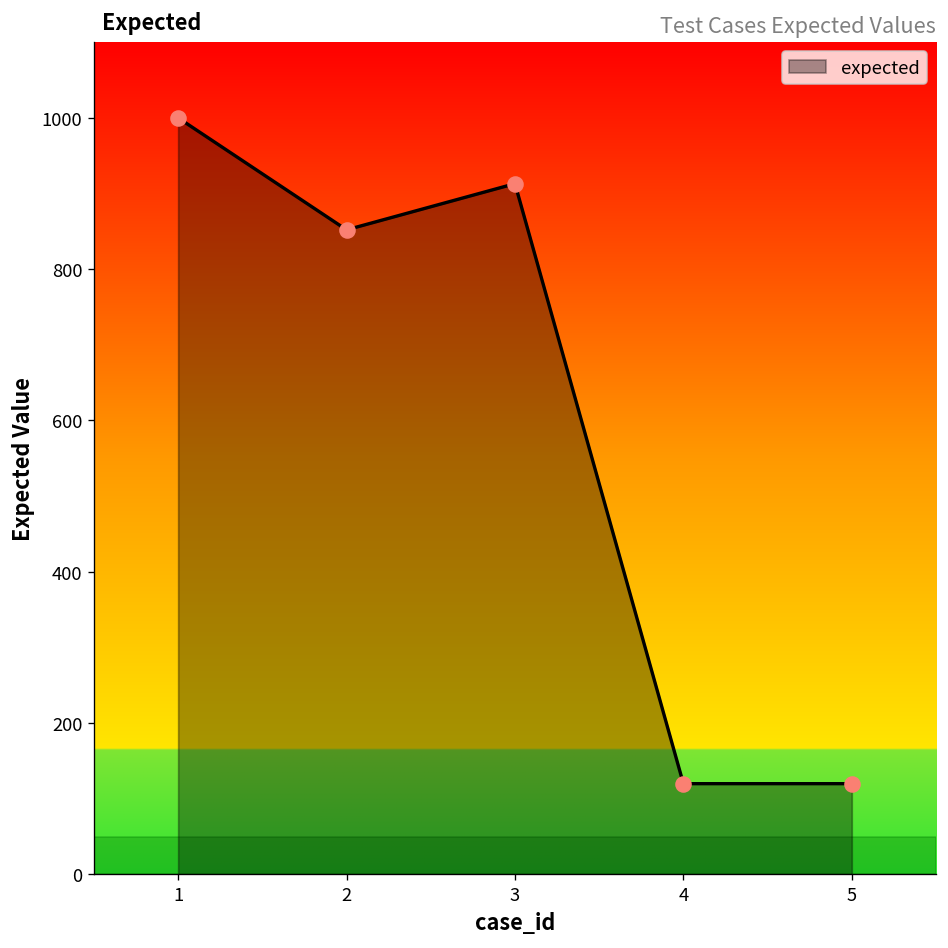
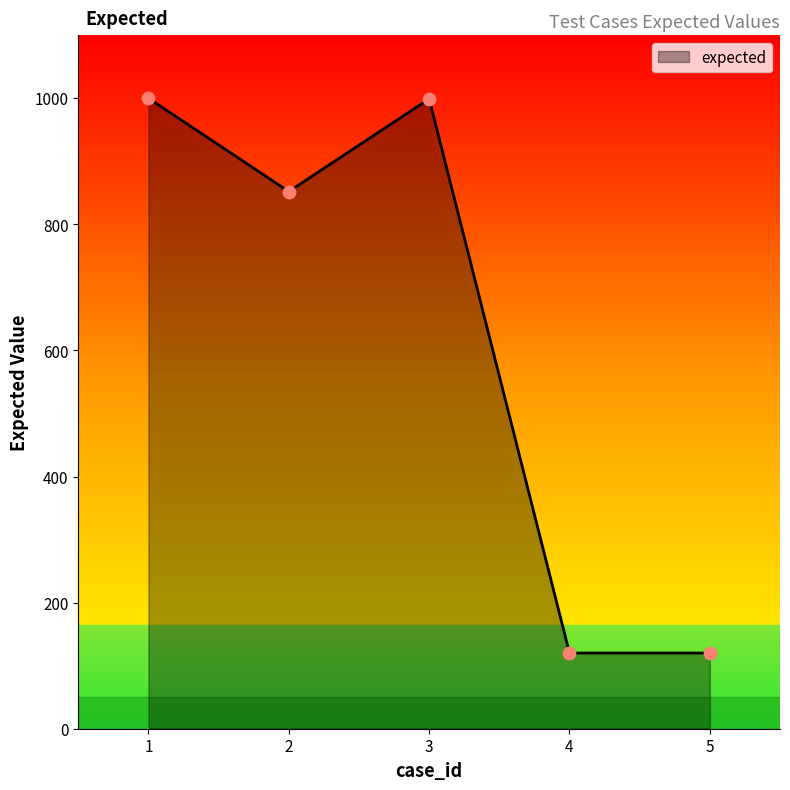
3: 910 -> 1000
